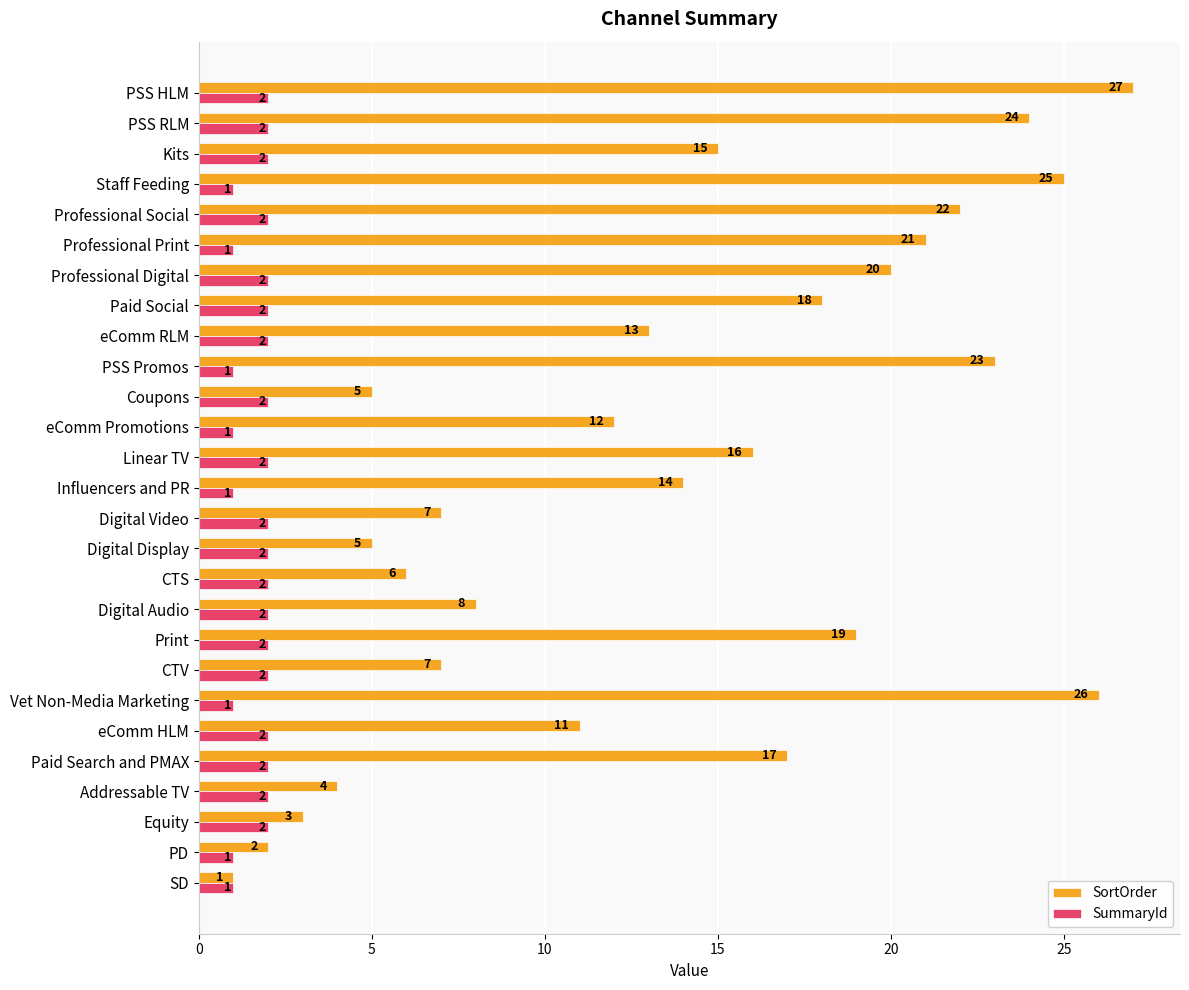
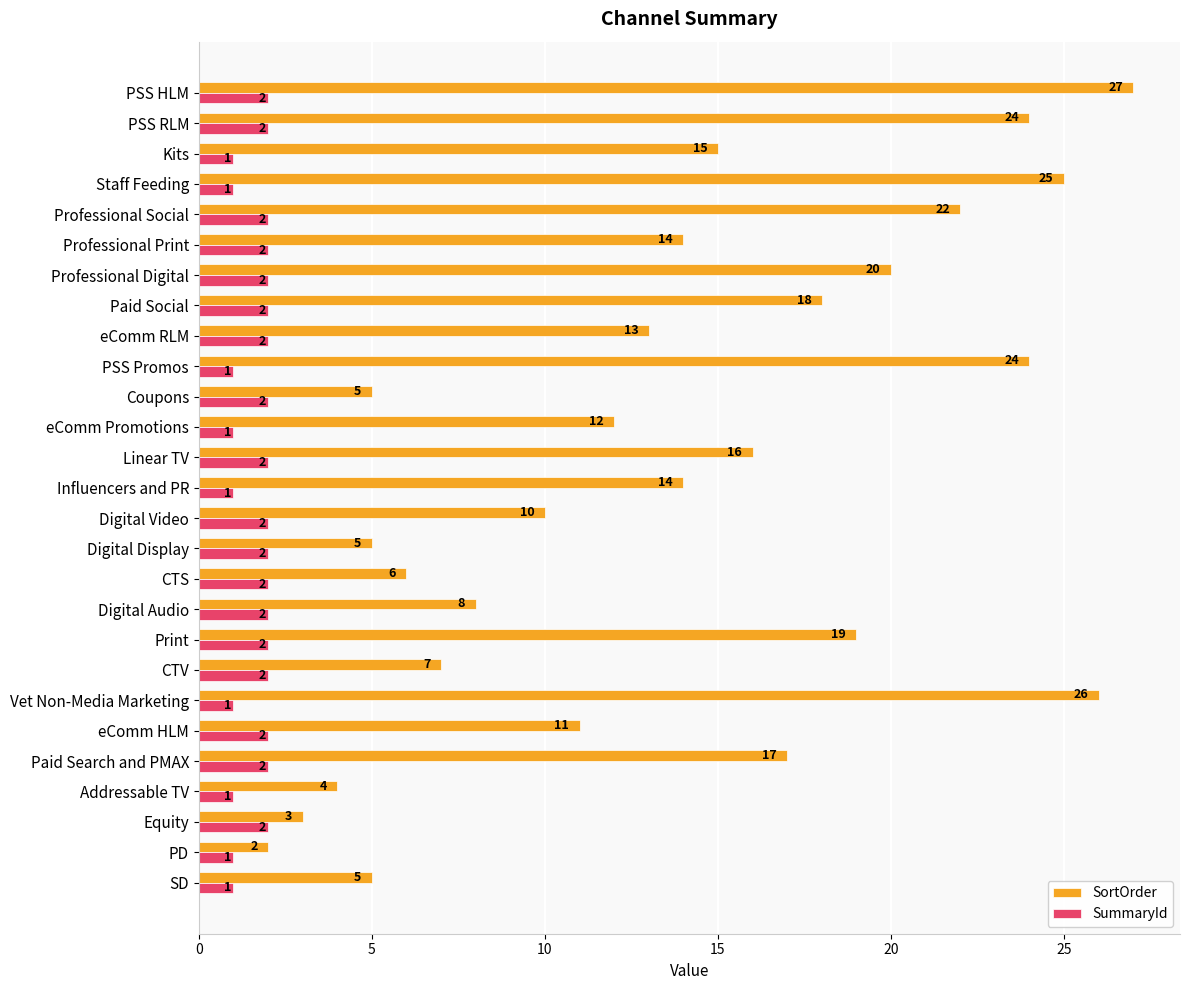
SummaryId, Kits: 2 -> 1
SortOrder, Professional Print: 21 -> 14
SummaryId, Professional Print: 1 -> 2
SortOrder, PSS Promos: 23 -> 24
SortOrder, Digital Video: 7 -> 10
SummaryId, Addressable TV: 2 -> 1
SortOrder, SD: 1 -> 5
